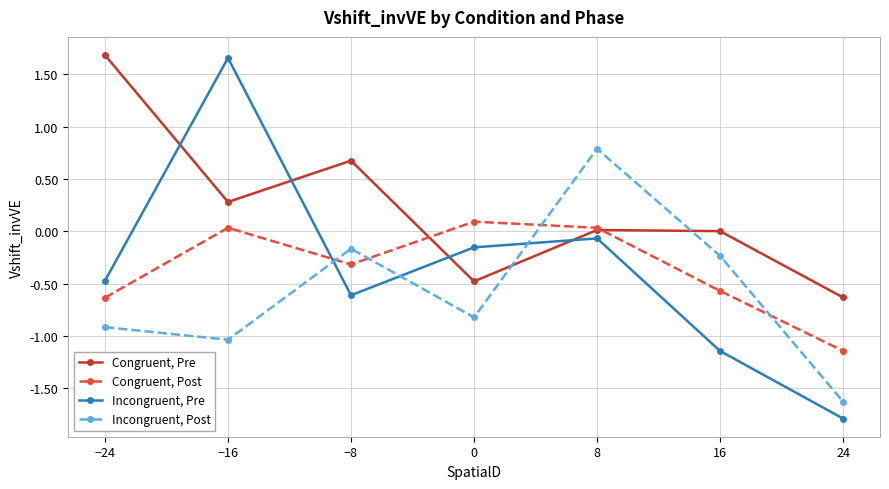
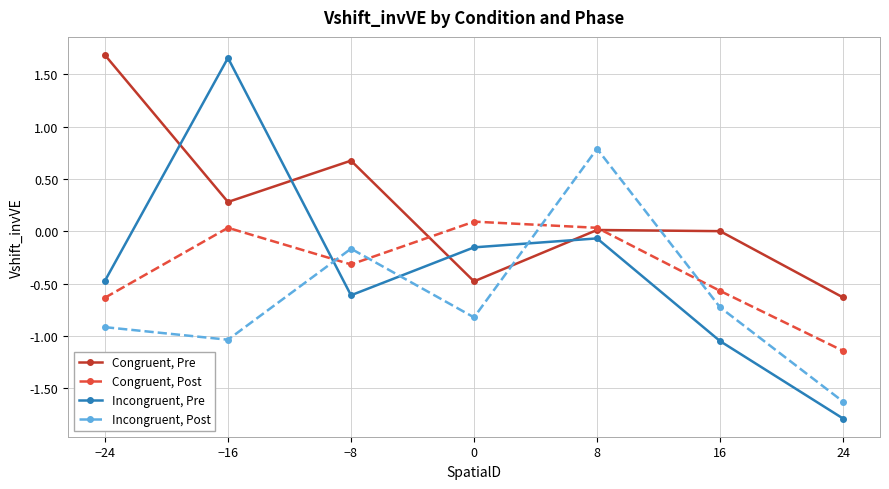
Incongruent, Pre, 16: -1.14 -> -1.05
Incongruent, Post, 16: -0.24 -> -0.73
